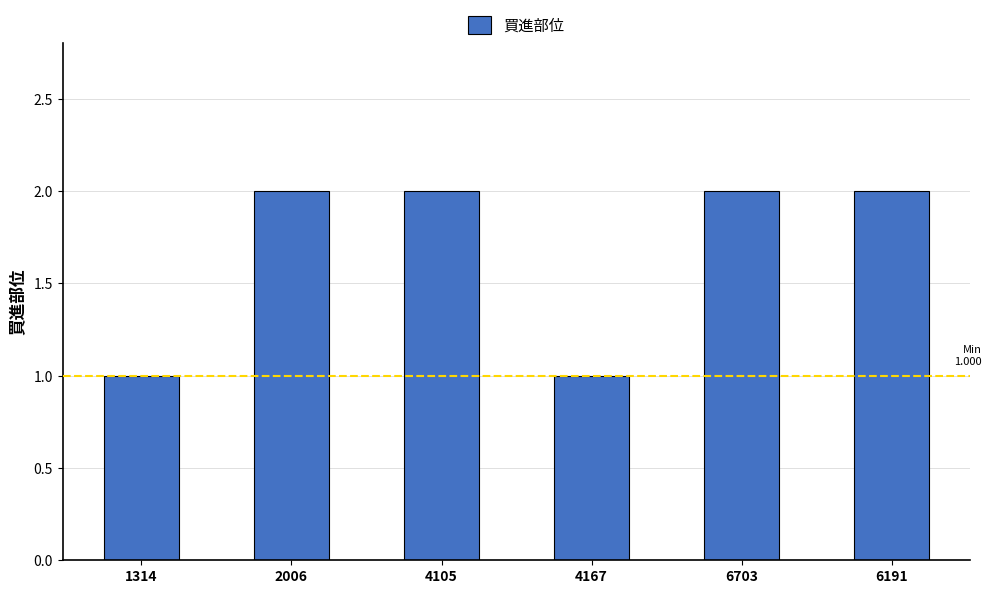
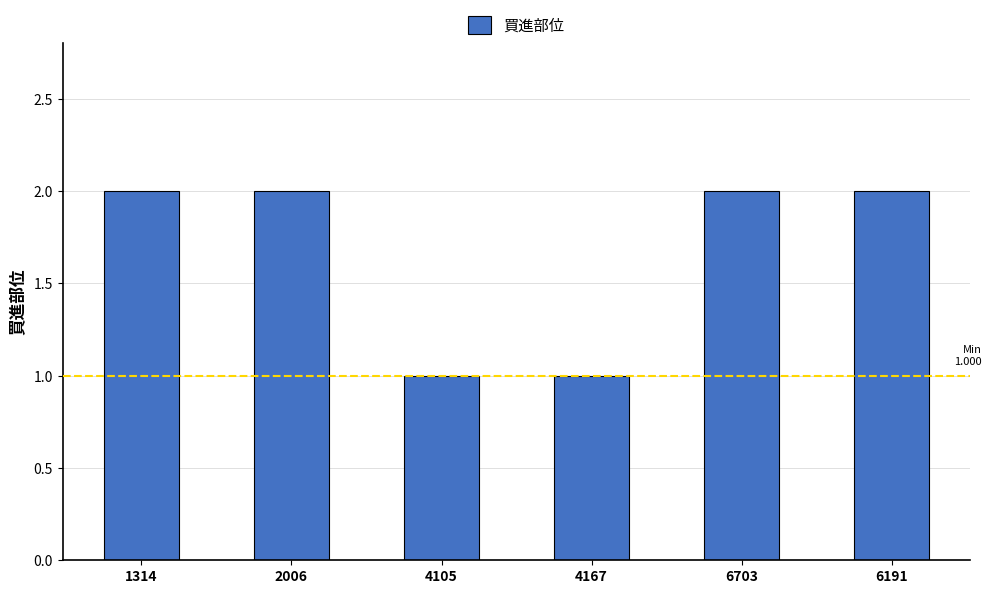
1314: 1 -> 2
4105: 2 -> 1
